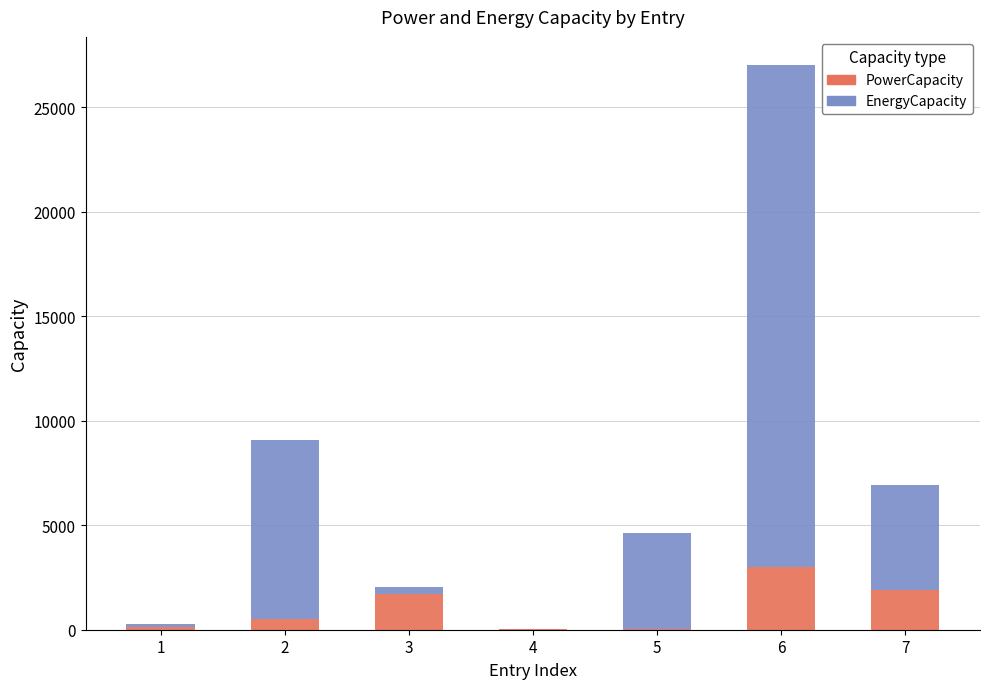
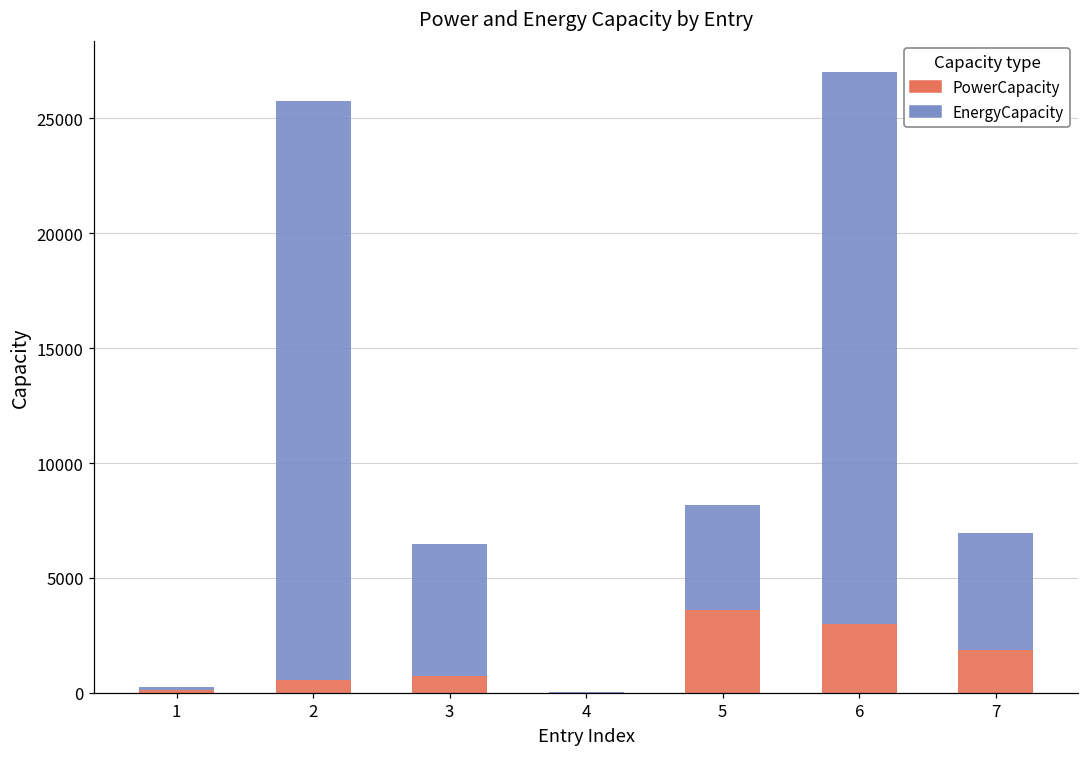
EnergyCapacity, 2: 8600 -> 25200
PowerCapacity, 3: 1700 -> 700
EnergyCapacity, 3: 300 -> 5800
PowerCapacity, 5: 0 -> 3600
